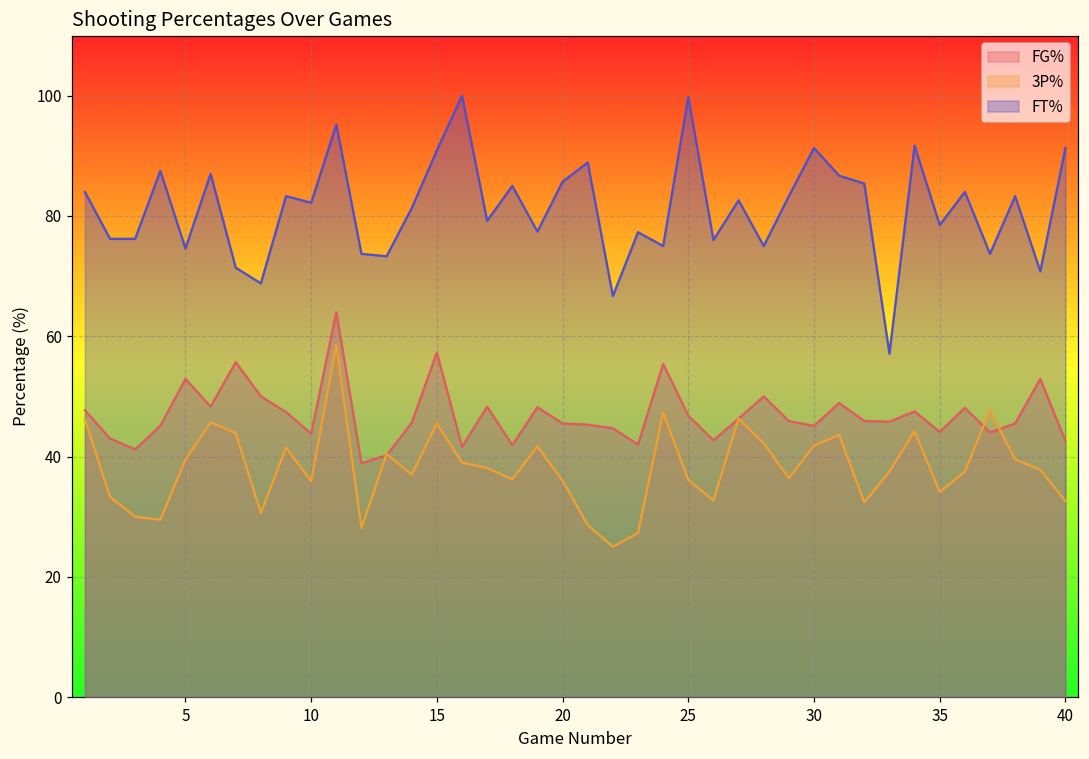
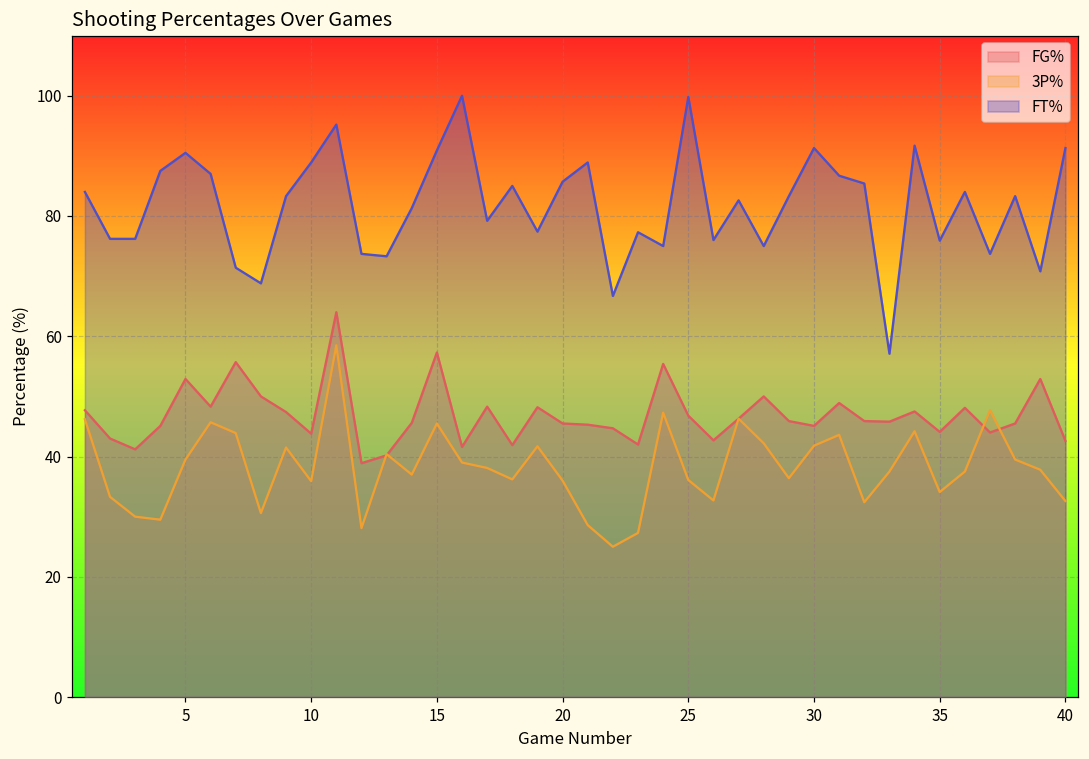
FT%, 5: 75 -> 91
FT%, 10: 82 -> 89
FT%, 35: 79 -> 76
